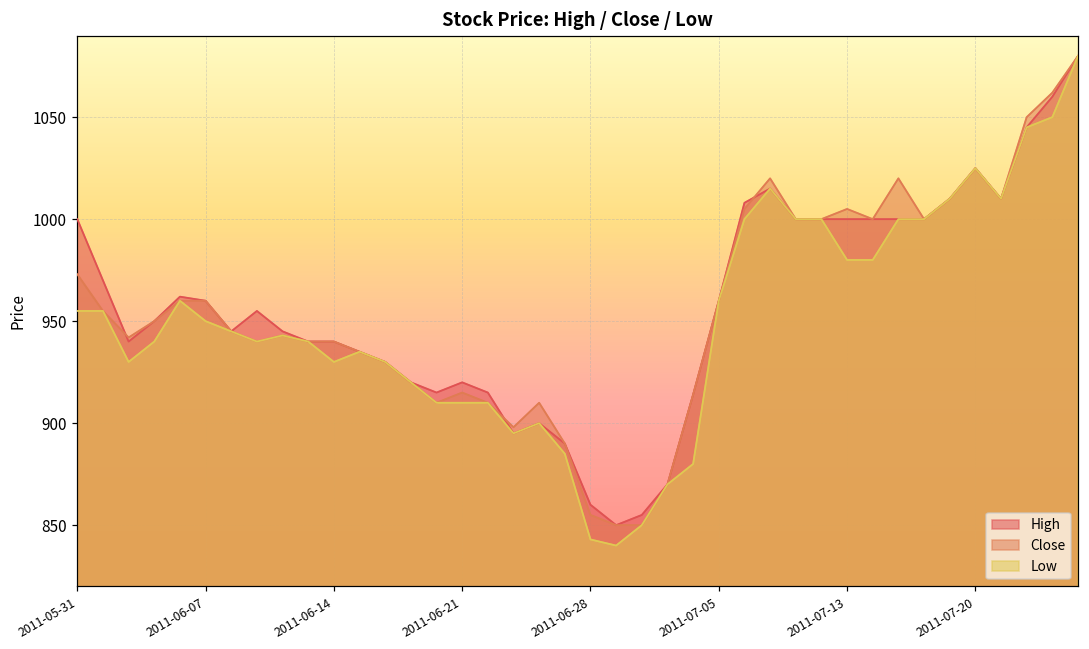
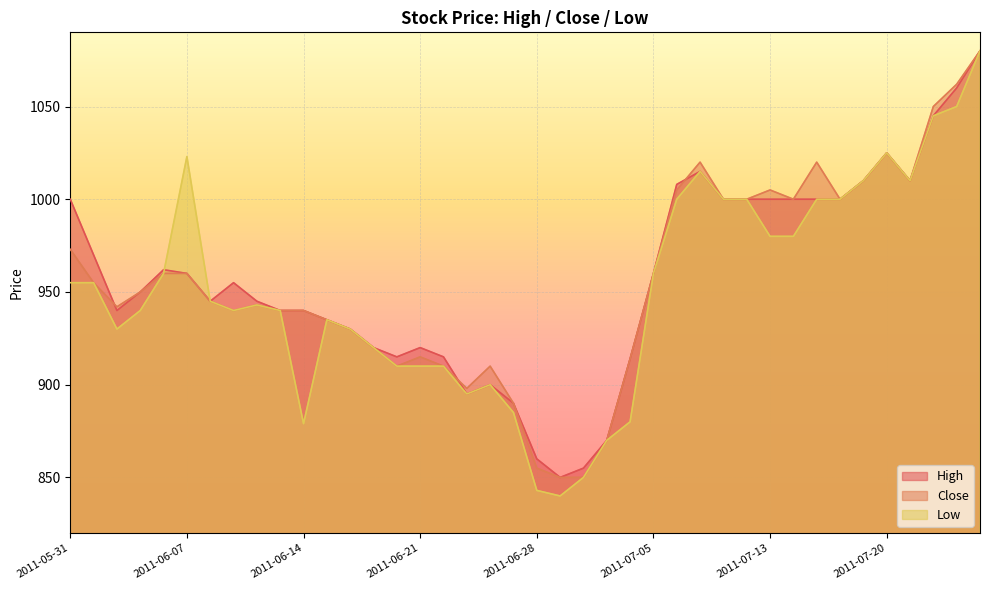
Low, 2011-06-07: 950 -> 1023
Low, 2011-06-14: 930 -> 879
